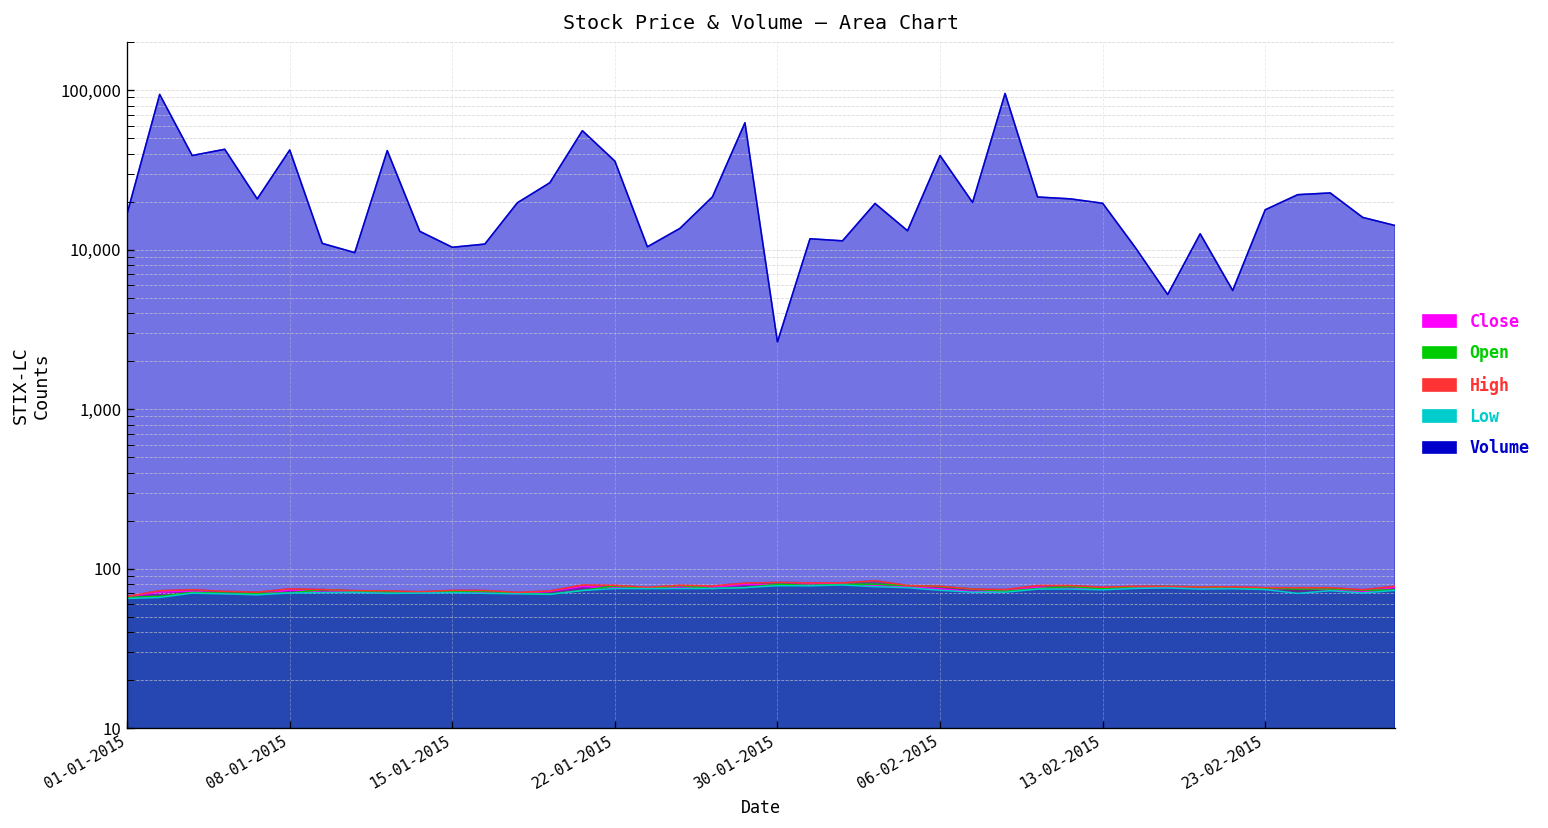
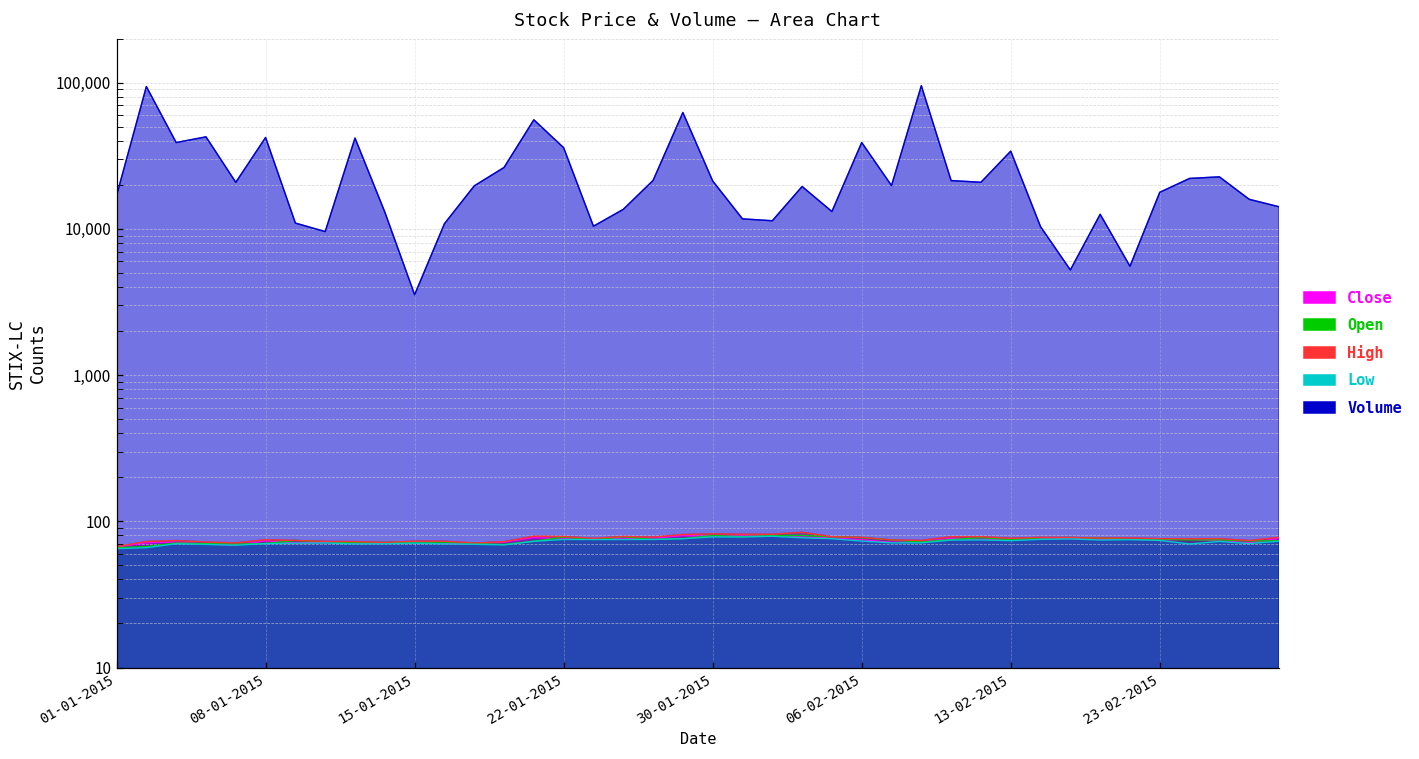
Volume, 15-01-2015: 10,000 -> 3,500
Volume, 30-01-2015: 2,600 -> 21,000
Volume, 13-02-2015: 20,000 -> 34,000
